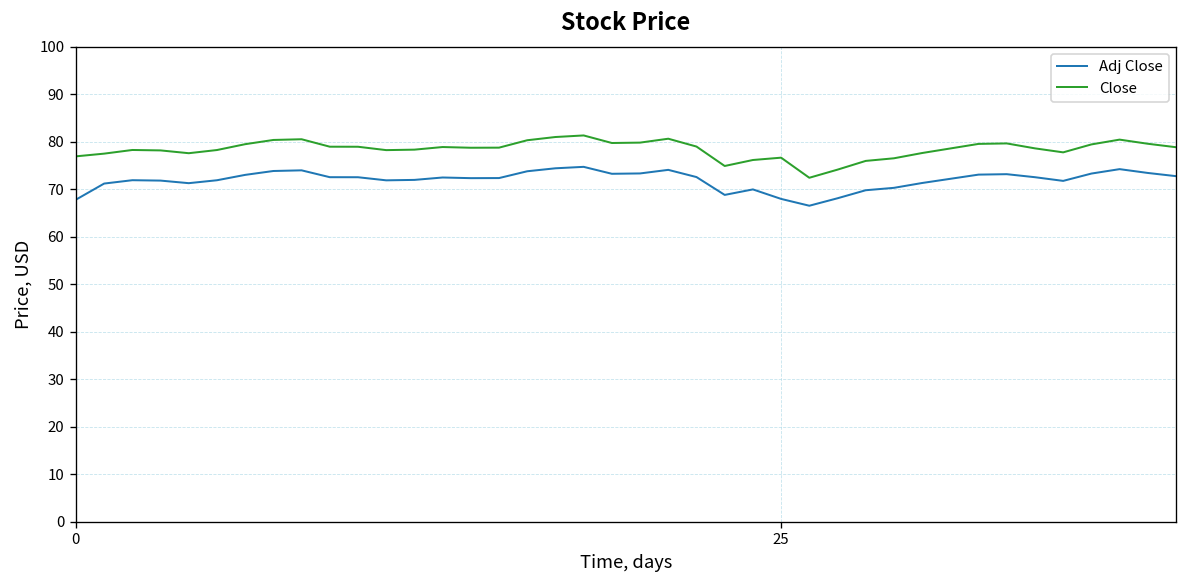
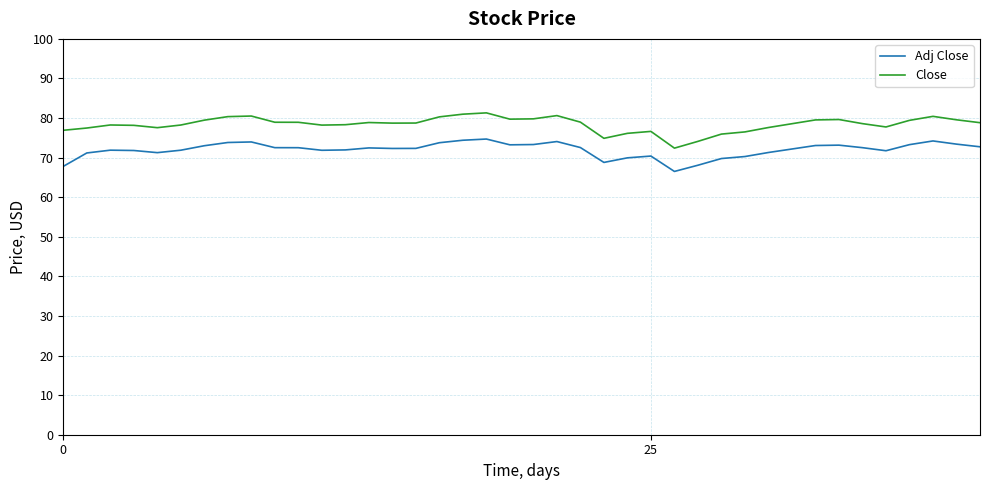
Adj Close, 25: 68 -> 70
